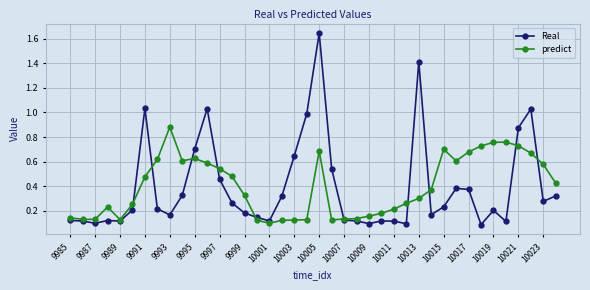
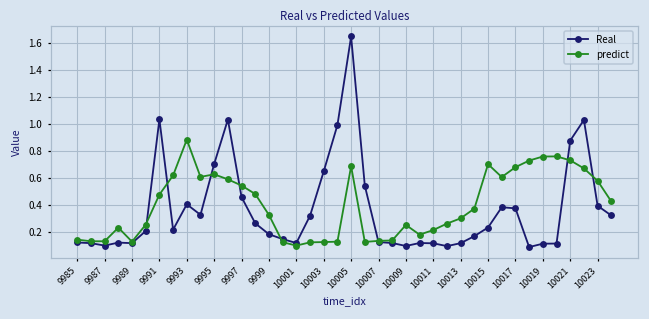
Real, 9993: 0.17 -> 0.40
predict, 10009: 0.16 -> 0.25
Real, 10013: 1.41 -> 0.12
Real, 10019: 0.20 -> 0.11
Real, 10023: 0.28 -> 0.39
